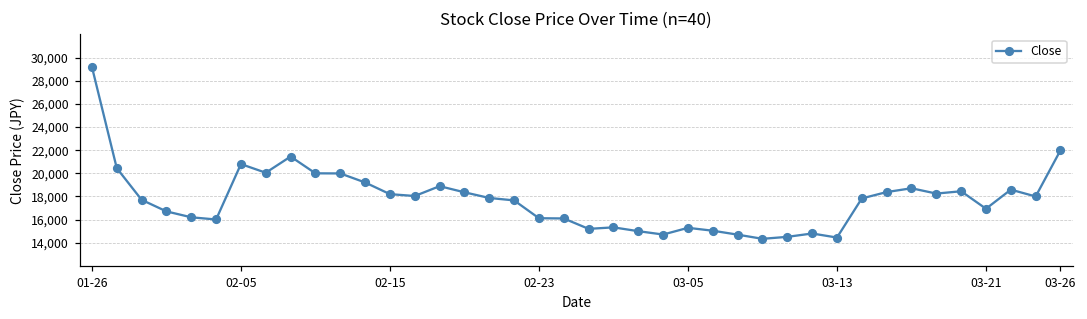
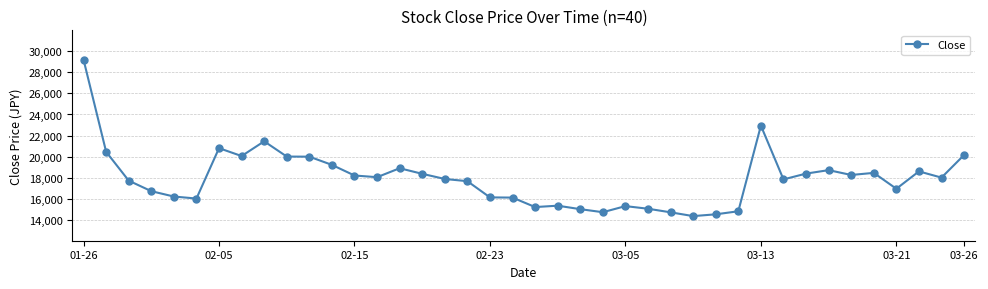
03-13: 14,500 -> 22,900
03-26: 22,000 -> 20,200
